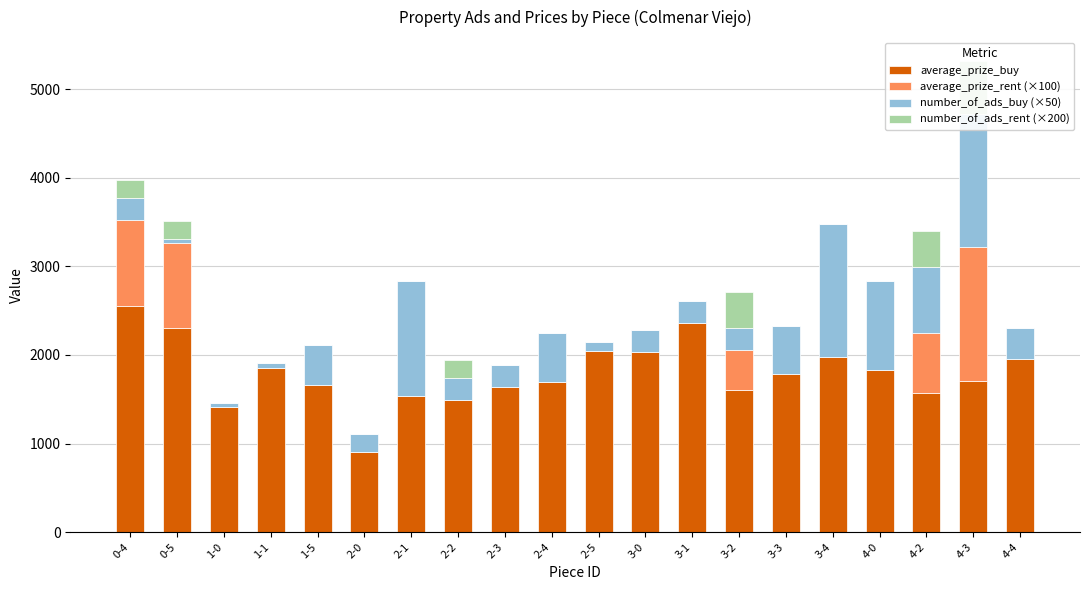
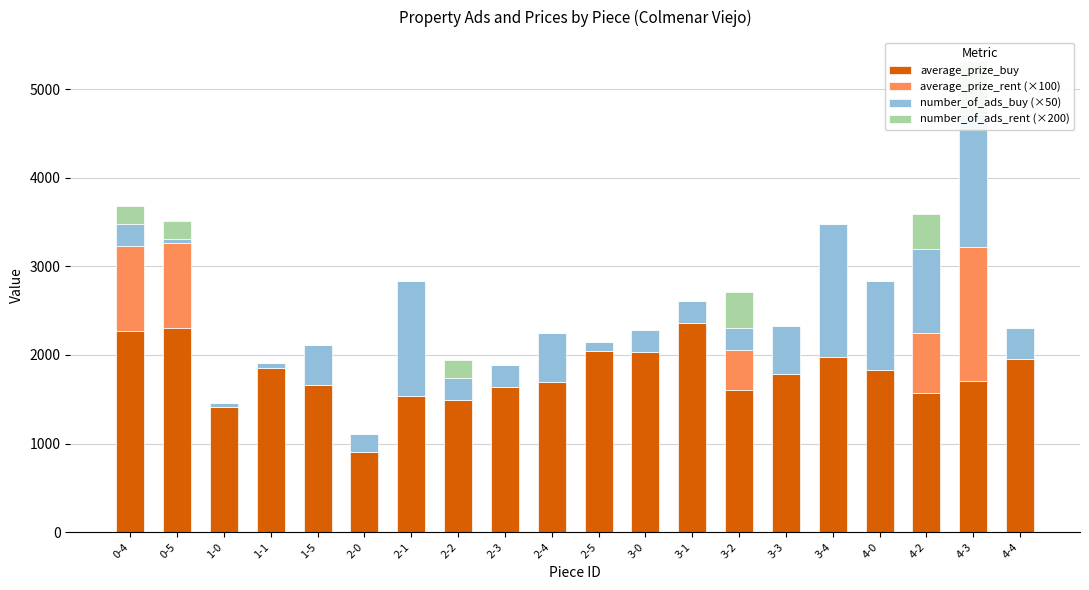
average_prize_buy, 0-4: 2600 -> 2300
number_of_ads_buy (×50), 4-2: 700 -> 1000
